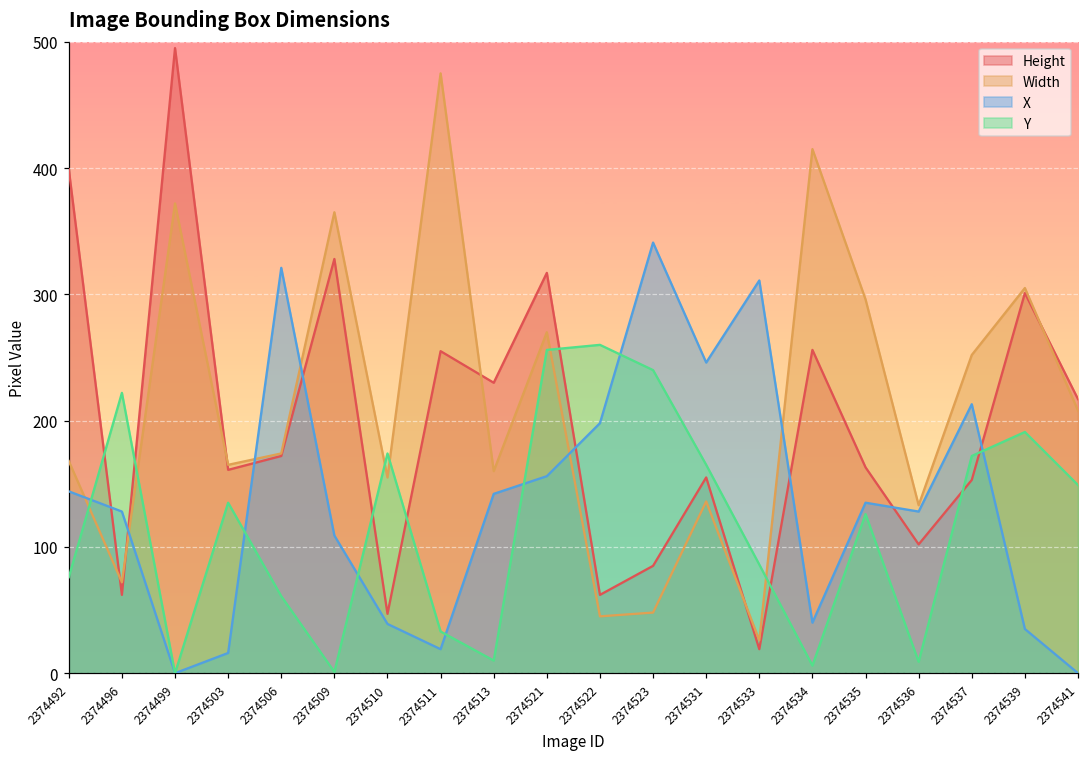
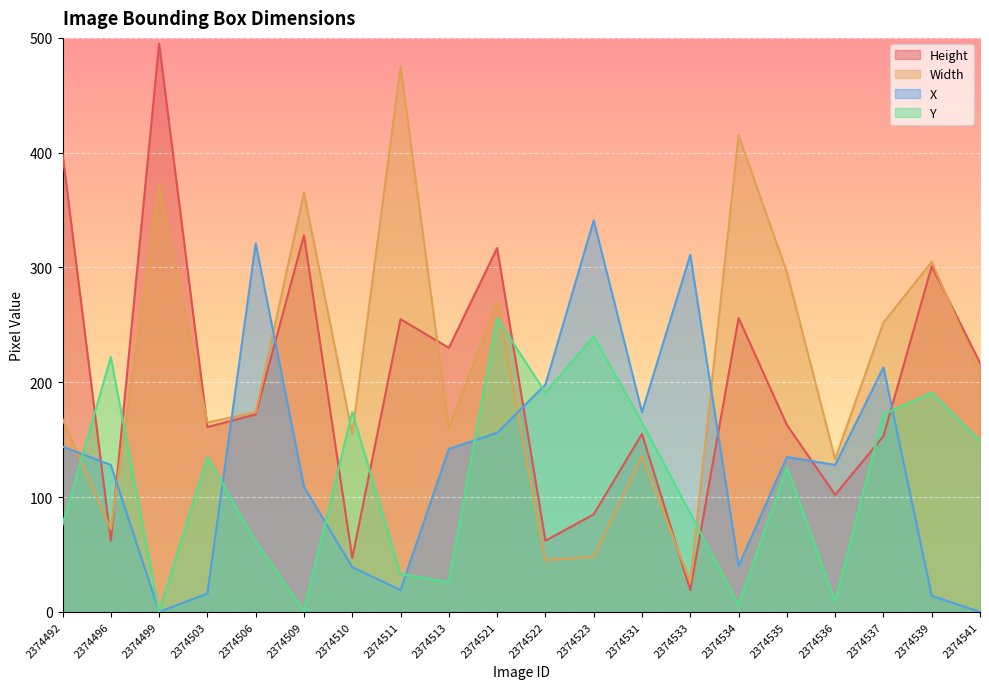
Y, 2374513: 10 -> 26
Y, 2374522: 260 -> 191
X, 2374531: 246 -> 174
X, 2374539: 35 -> 14
